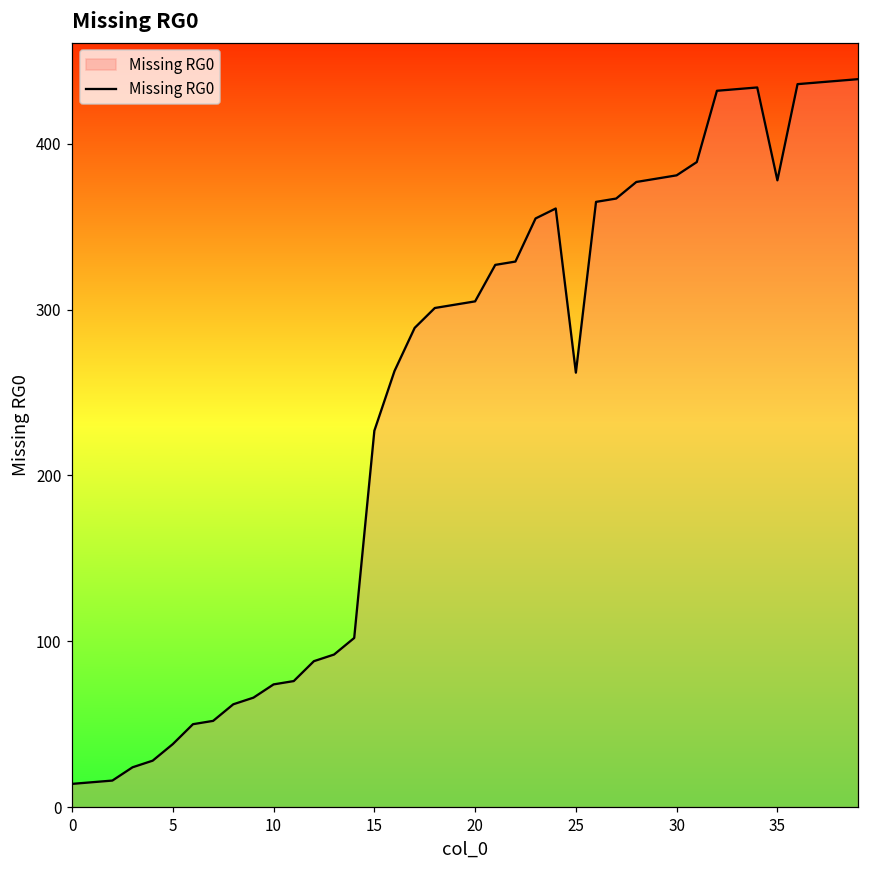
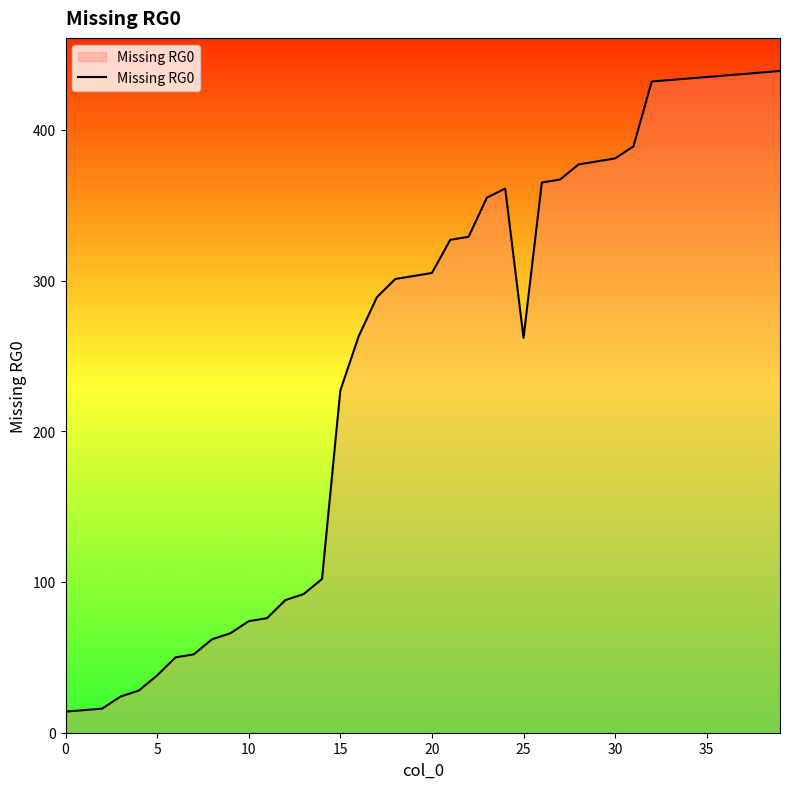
35: 378 -> 435
